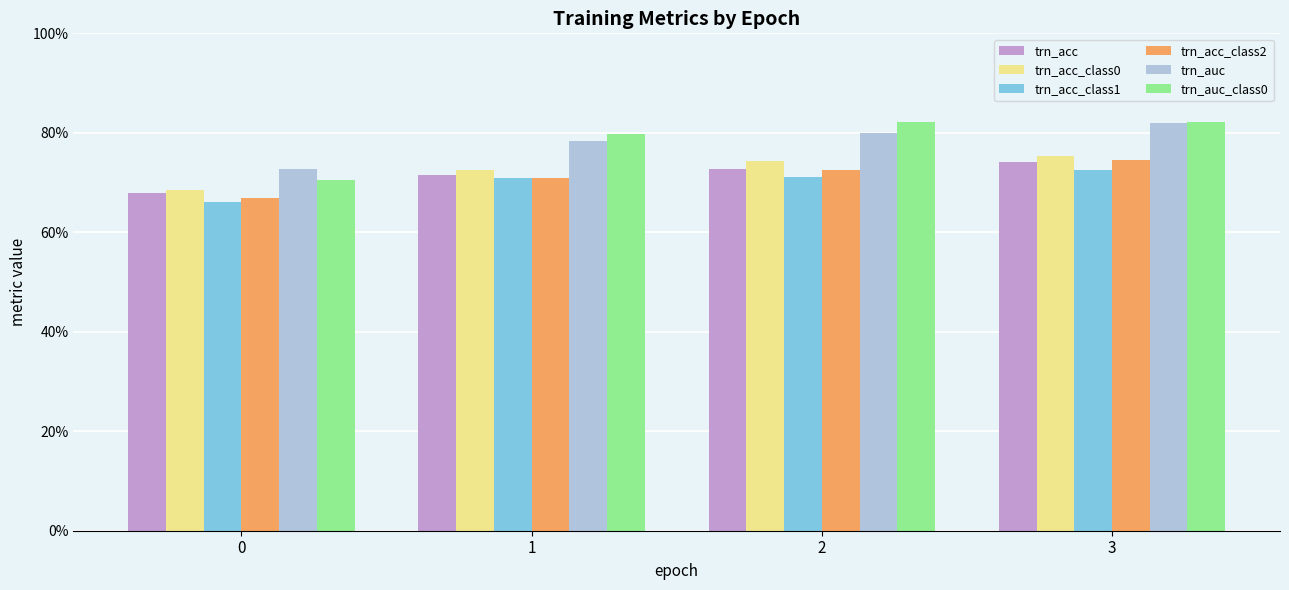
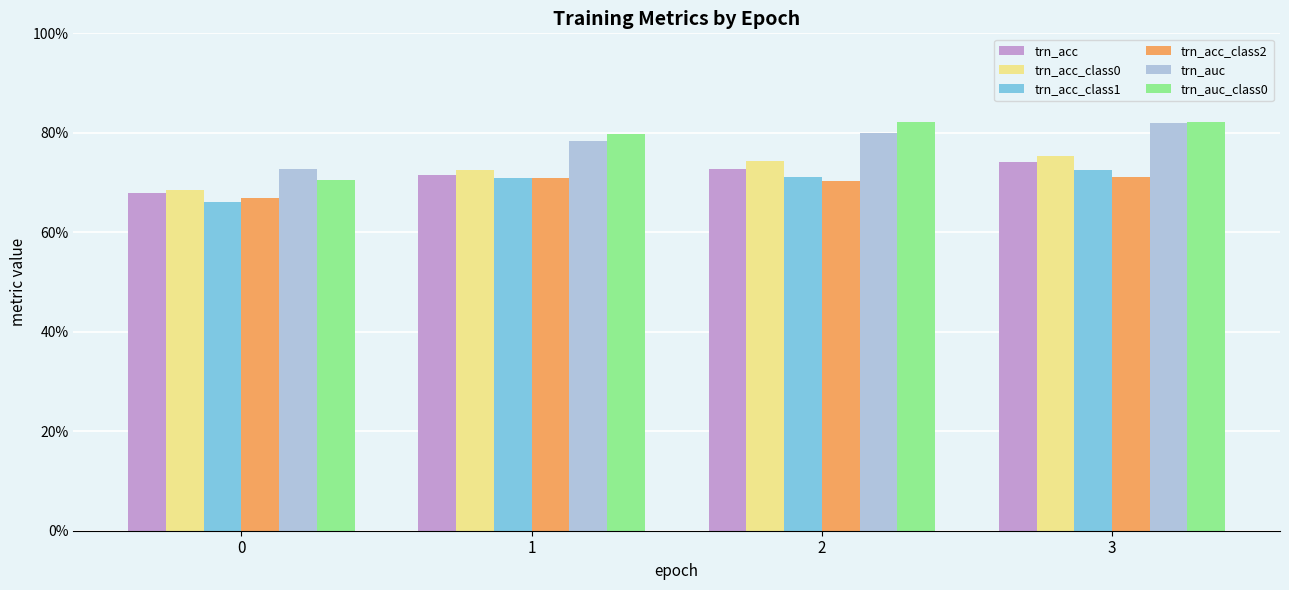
trn_acc_class2, 2: 73% -> 70%
trn_acc_class2, 3: 75% -> 71%
